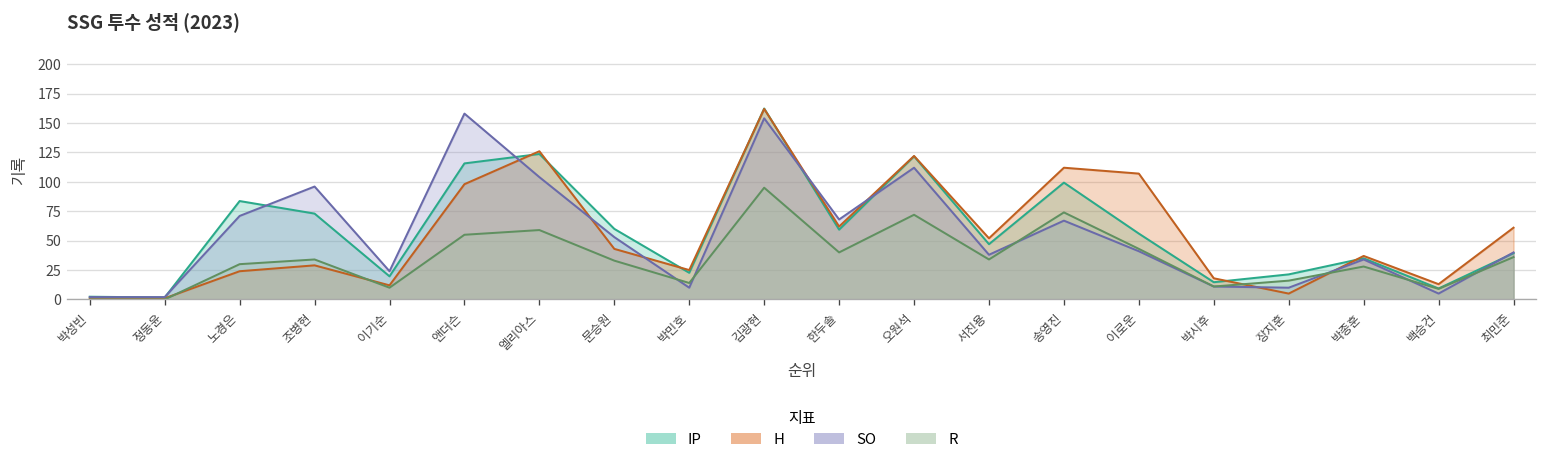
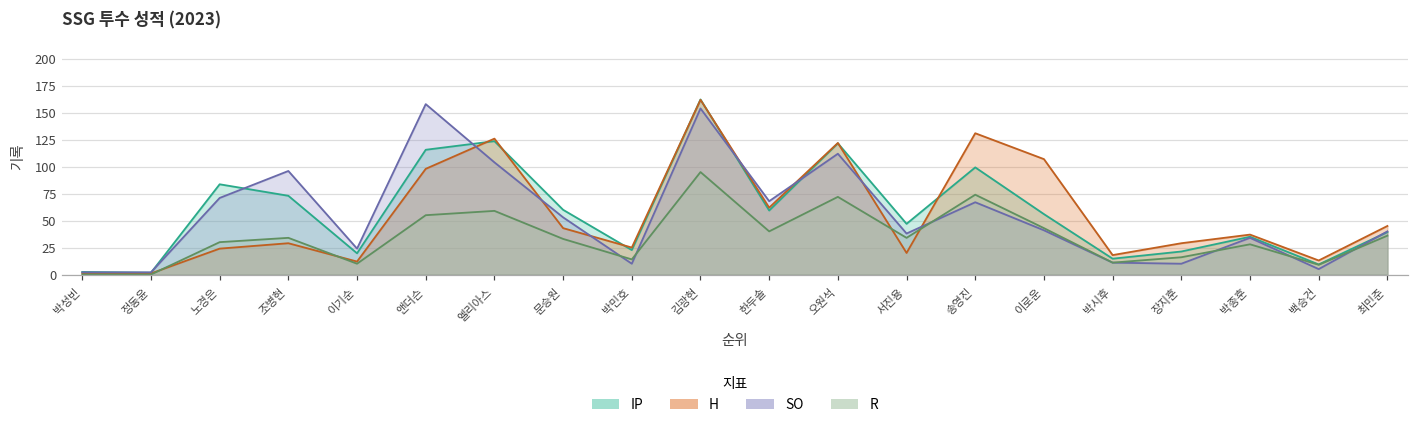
H, 서진용: 50 -> 20
H, 송영진: 110 -> 130
H, 장지훈: 10 -> 30
H, 최민준: 60 -> 50
